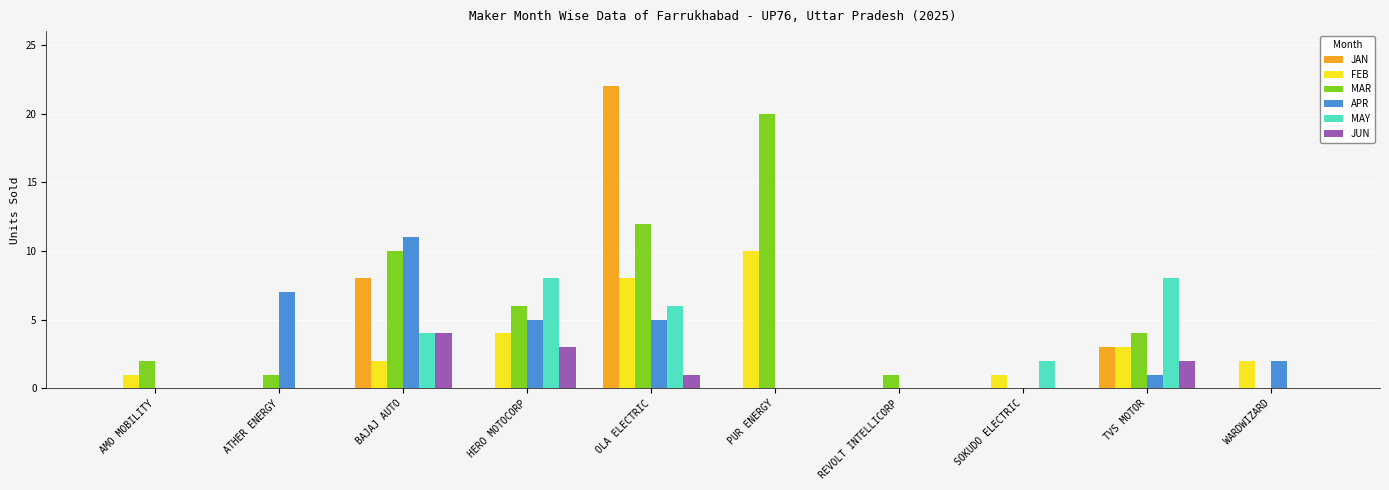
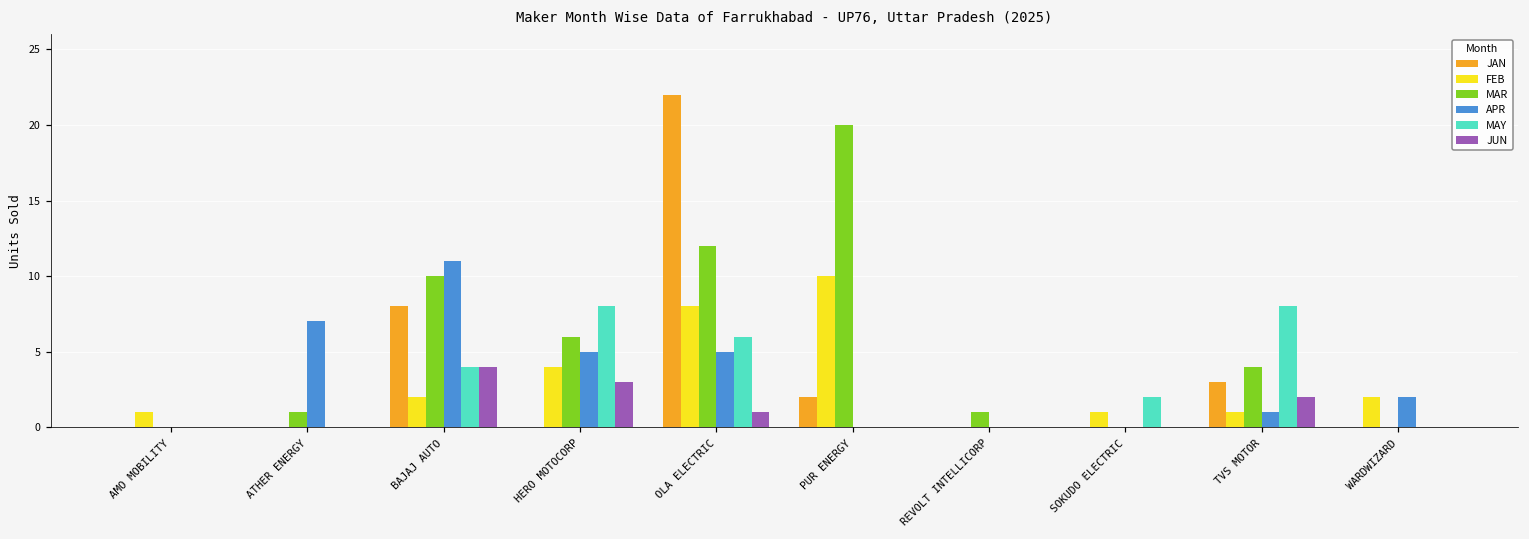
MAR, AMO MOBILITY: 2 -> 0
JAN, PUR ENERGY: 0 -> 2
FEB, TVS MOTOR: 3 -> 1
